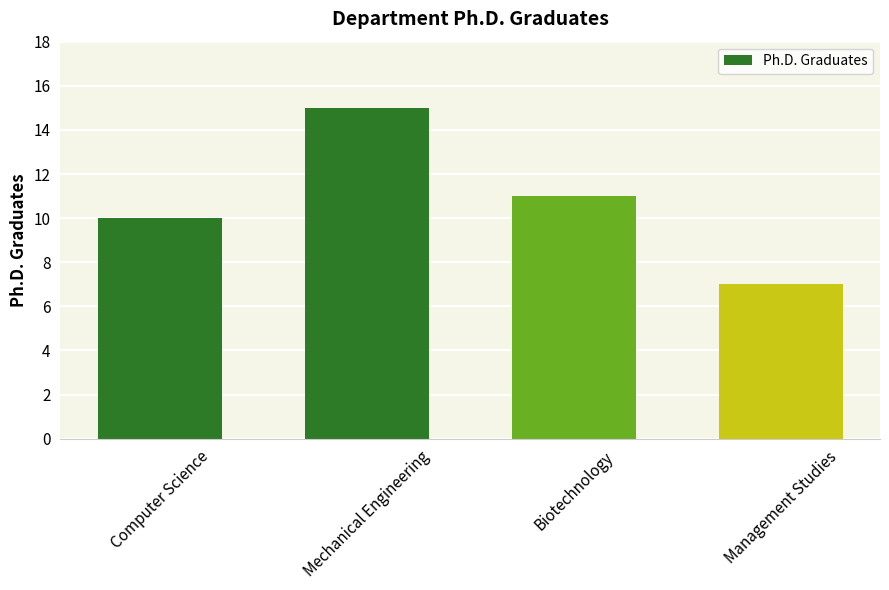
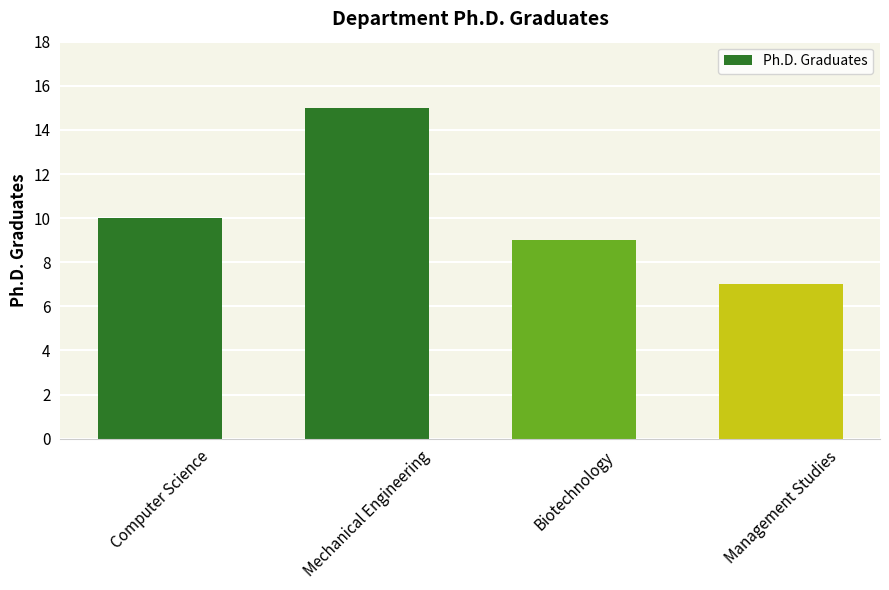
Biotechnology: 11 -> 9
